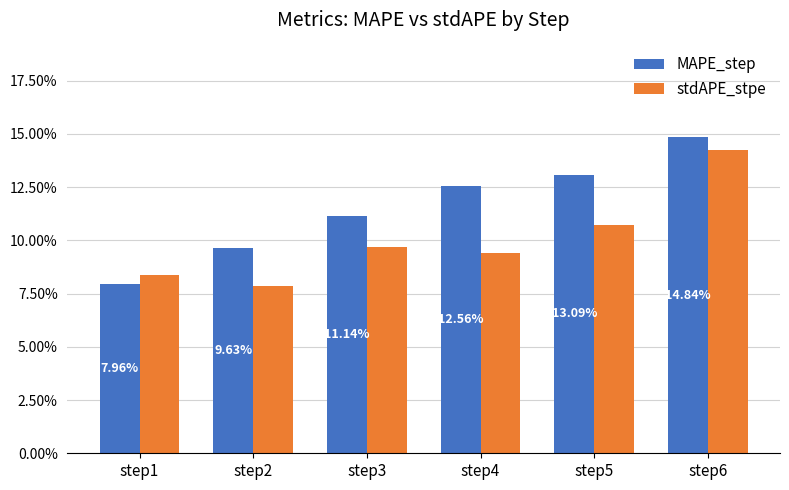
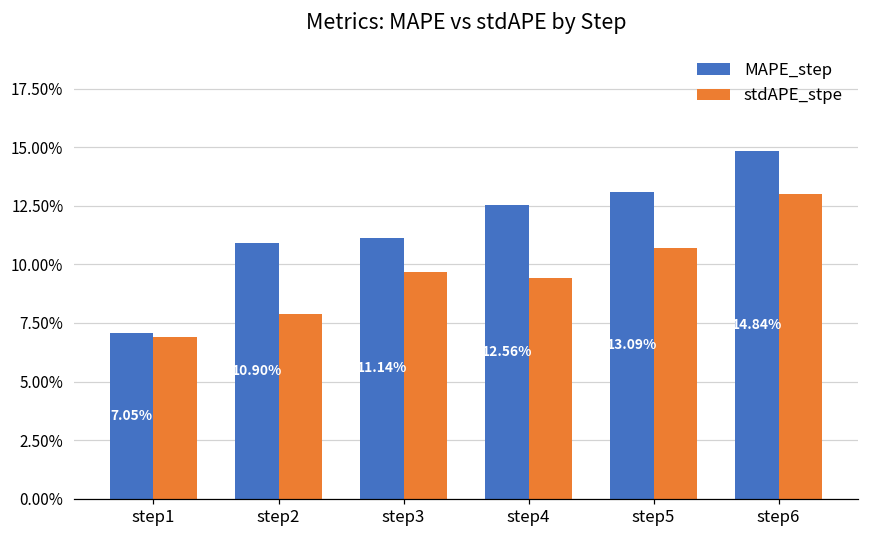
MAPE_step, step1: 7.96% -> 7.05%
stdAPE_stpe, step1: 8.4% -> 6.9%
MAPE_step, step2: 9.63% -> 10.90%
stdAPE_stpe, step6: 14.2% -> 13.0%
